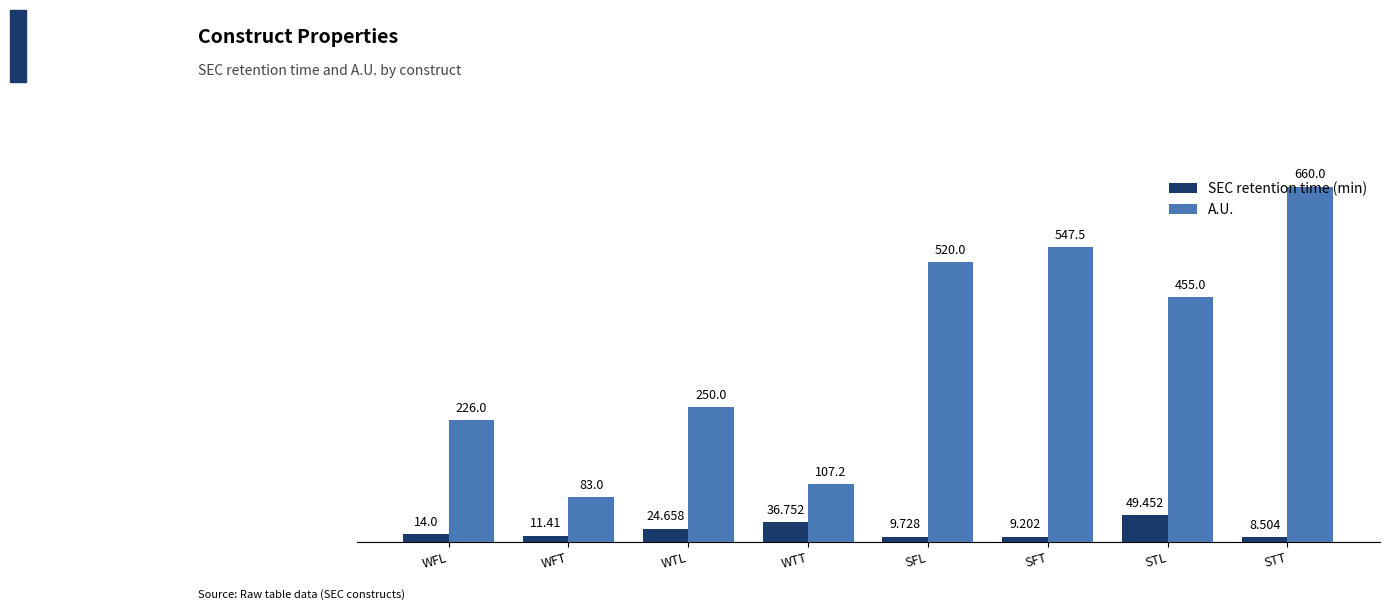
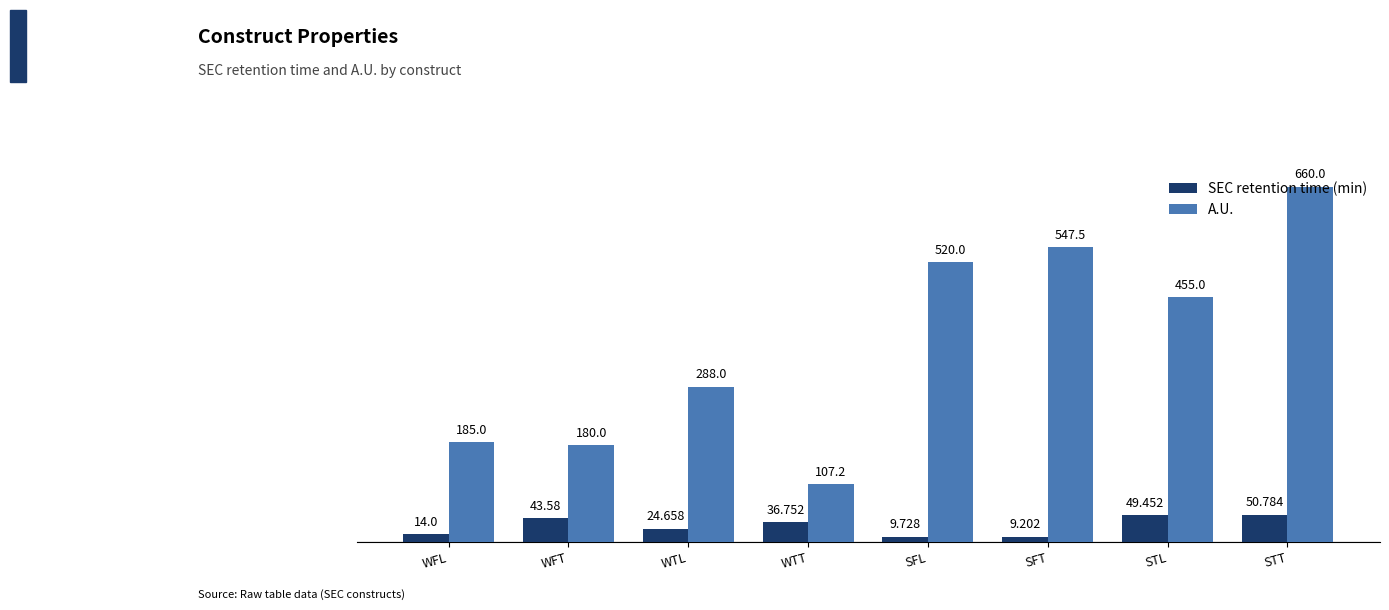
A.U., WFL: 226.0 -> 185.0
SEC retention time (min), WFT: 11.41 -> 43.58
A.U., WFT: 83.0 -> 180.0
A.U., WTL: 250.0 -> 288.0
SEC retention time (min), STT: 8.504 -> 50.784
